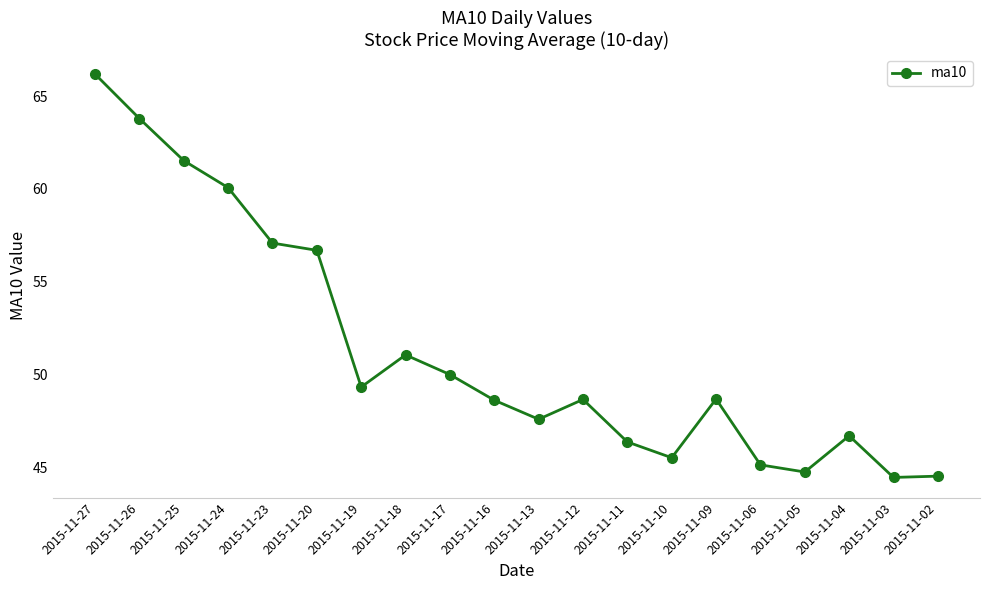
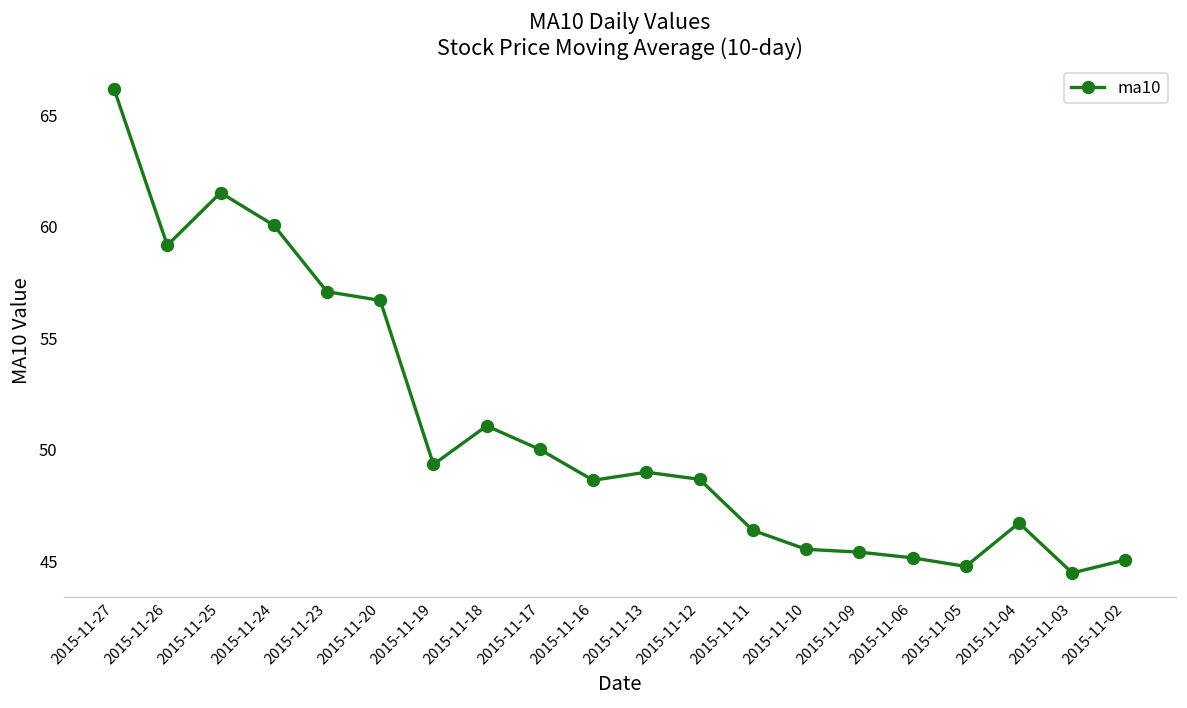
2015-11-26: 63.8 -> 59.2
2015-11-13: 47.6 -> 49.0
2015-11-09: 48.7 -> 45.4
2015-11-02: 44.6 -> 45.1
